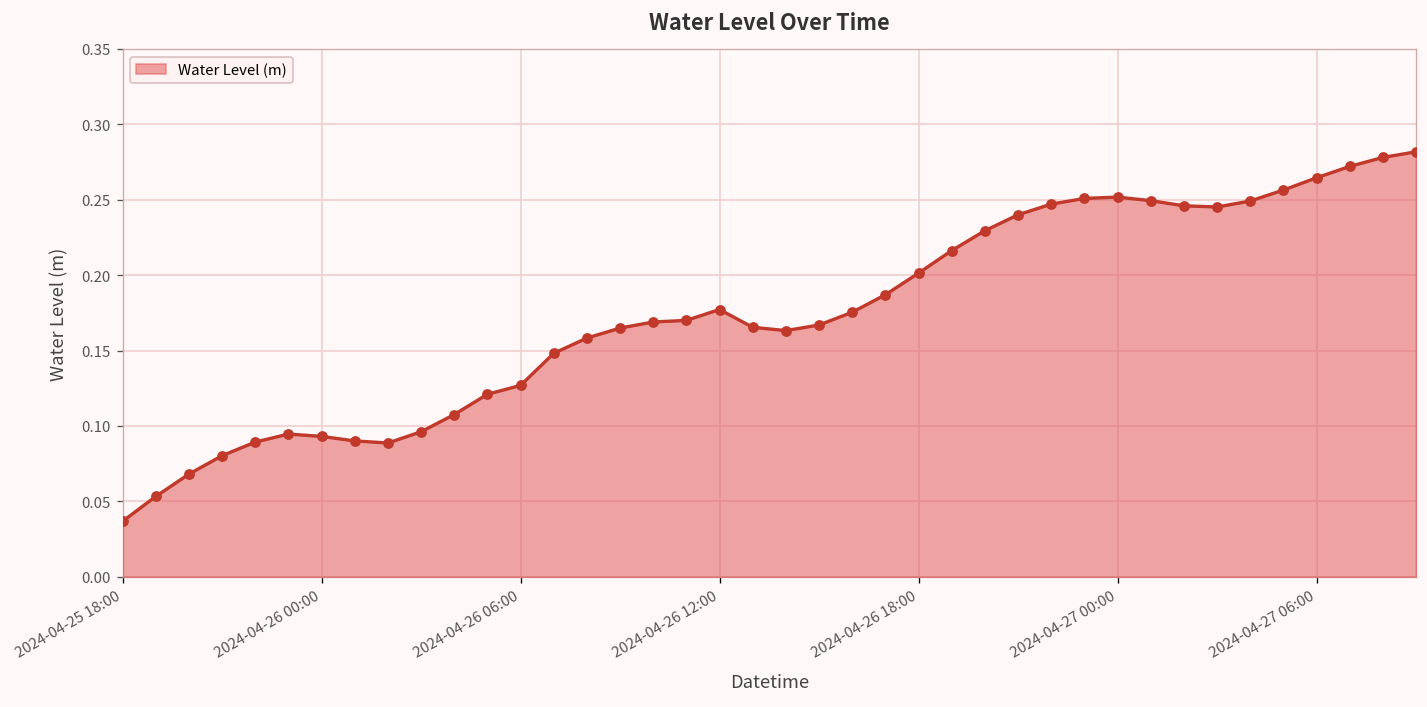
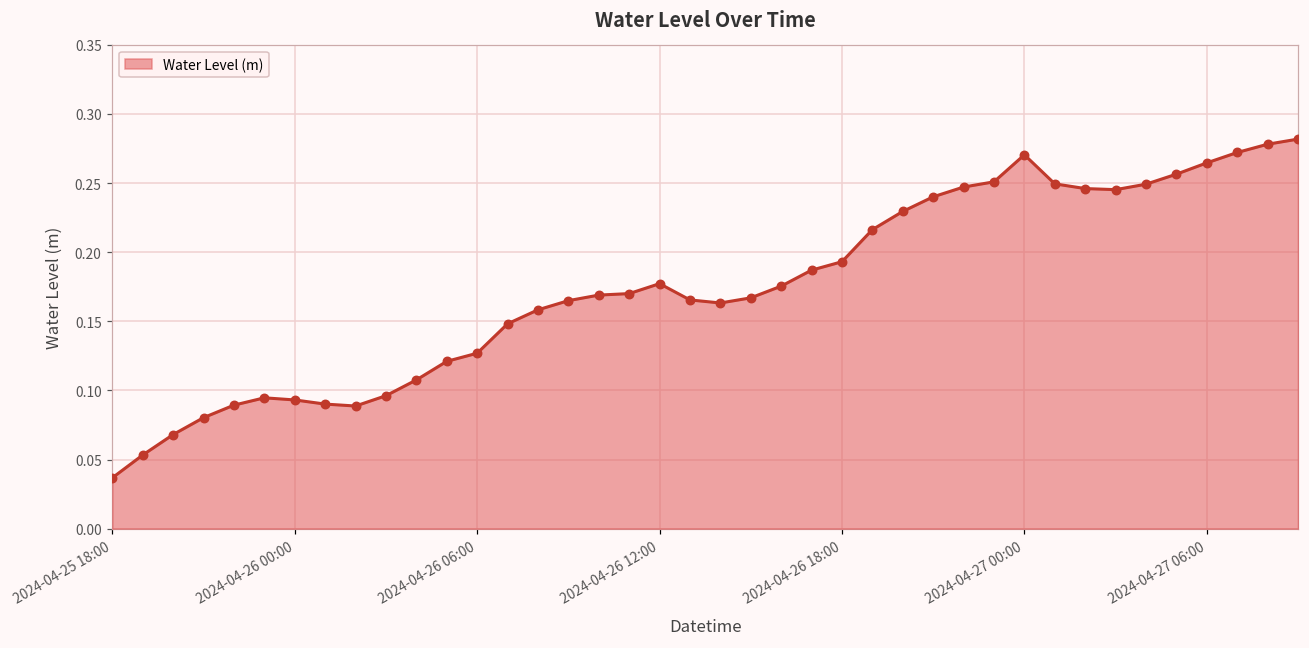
2024-04-26 18:00: 0.201 -> 0.193
2024-04-27 00:00: 0.252 -> 0.270
